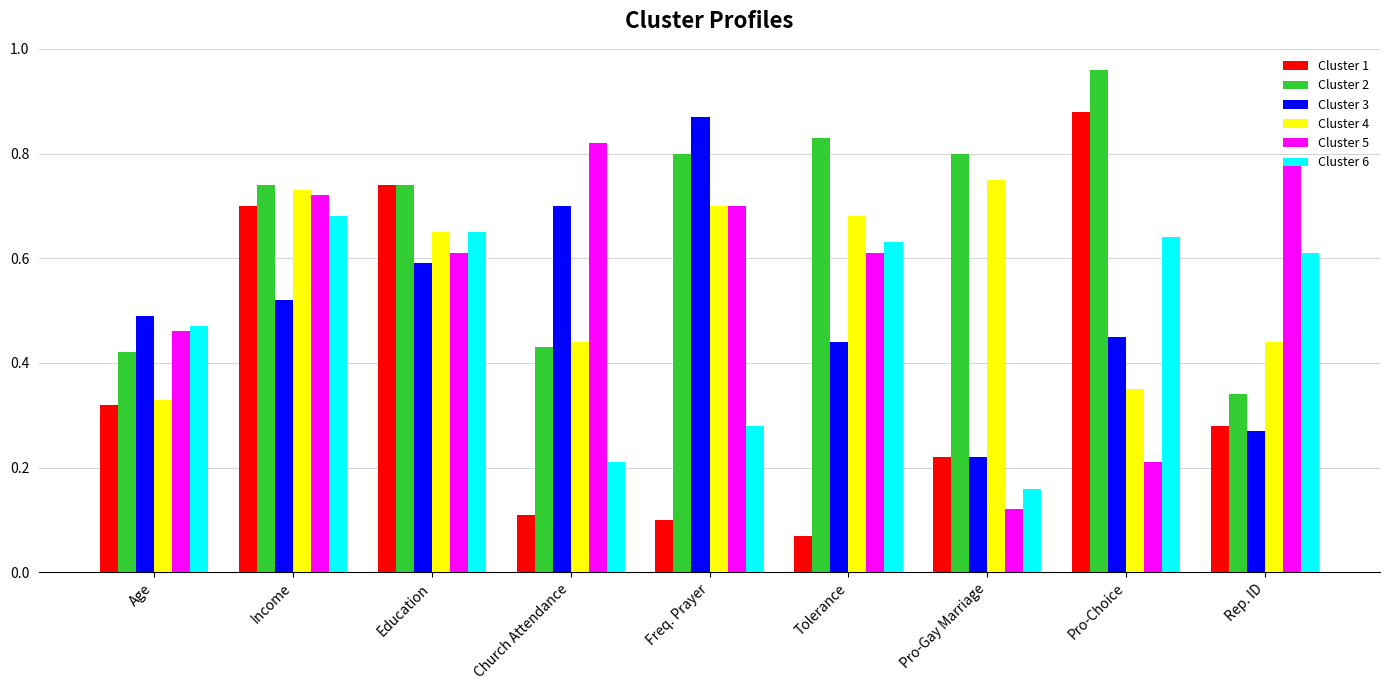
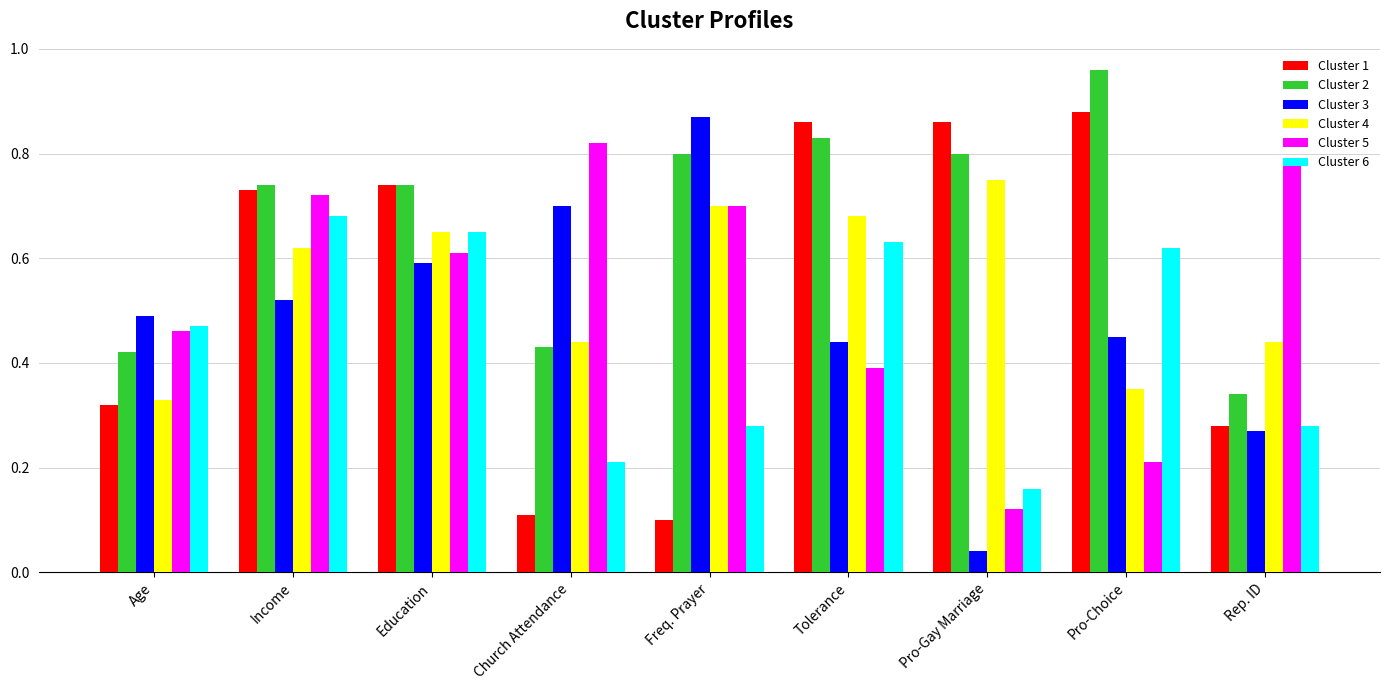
Cluster 1, Income: 0.70 -> 0.73
Cluster 4, Income: 0.73 -> 0.62
Cluster 1, Tolerance: 0.07 -> 0.86
Cluster 5, Tolerance: 0.61 -> 0.39
Cluster 1, Pro-Gay Marriage: 0.22 -> 0.86
Cluster 3, Pro-Gay Marriage: 0.22 -> 0.04
Cluster 6, Pro-Choice: 0.64 -> 0.62
Cluster 6, Rep. ID: 0.61 -> 0.28
